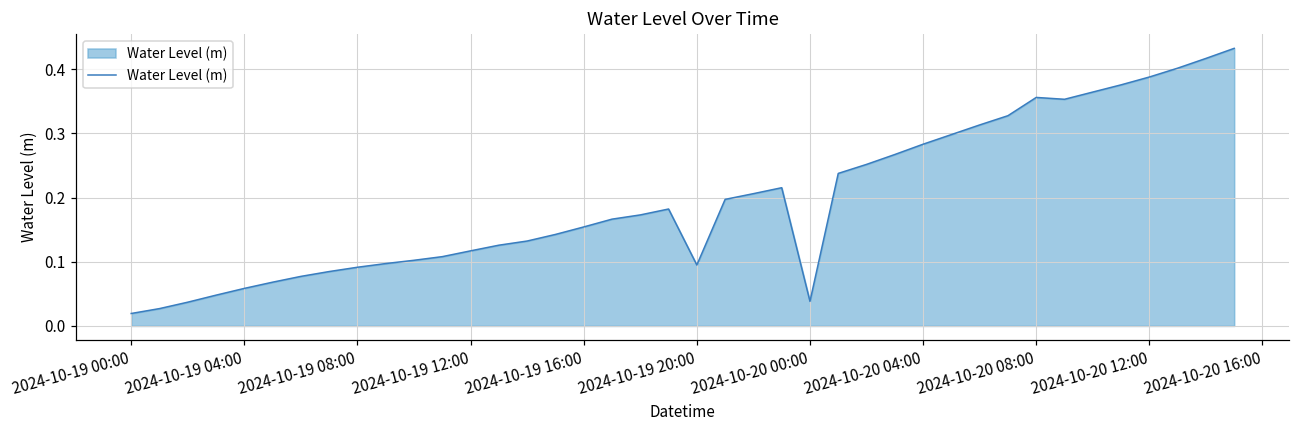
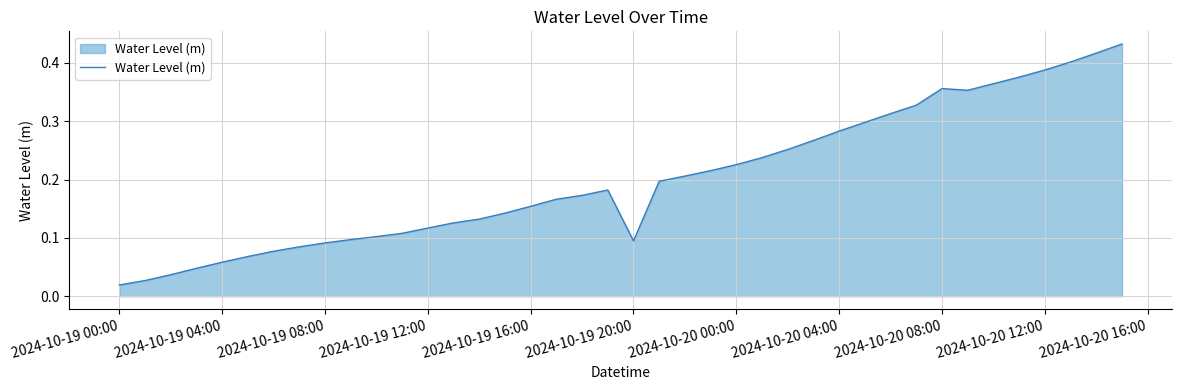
2024-10-20 00:00: 0.04 -> 0.23
